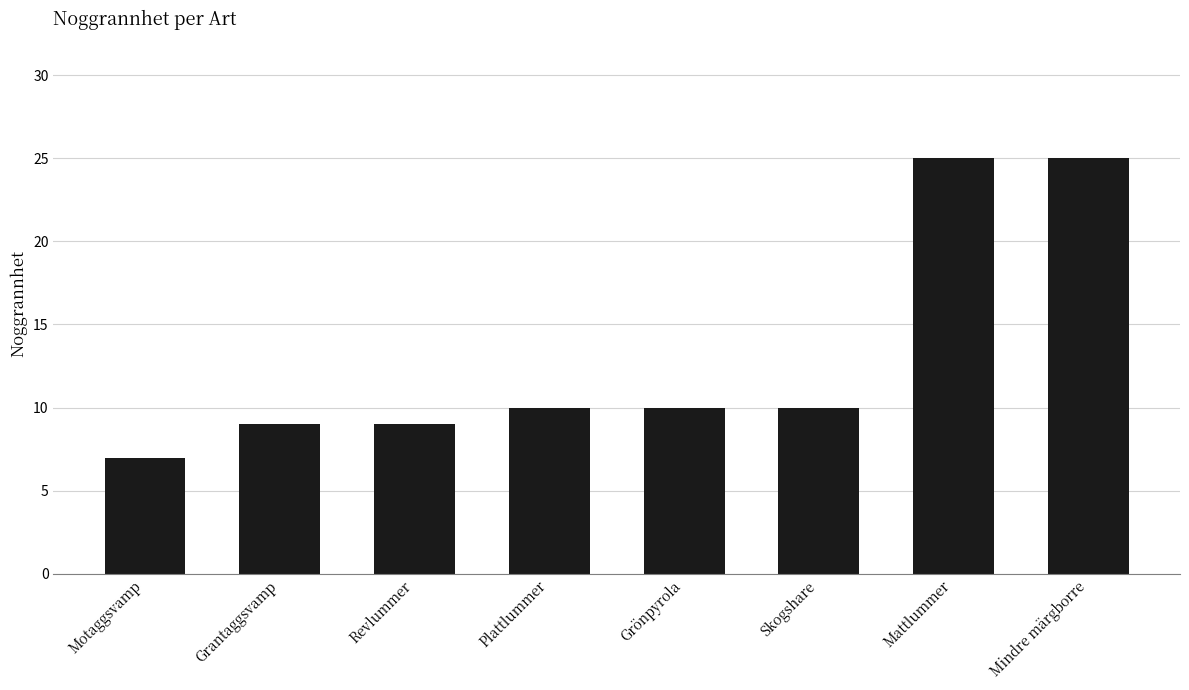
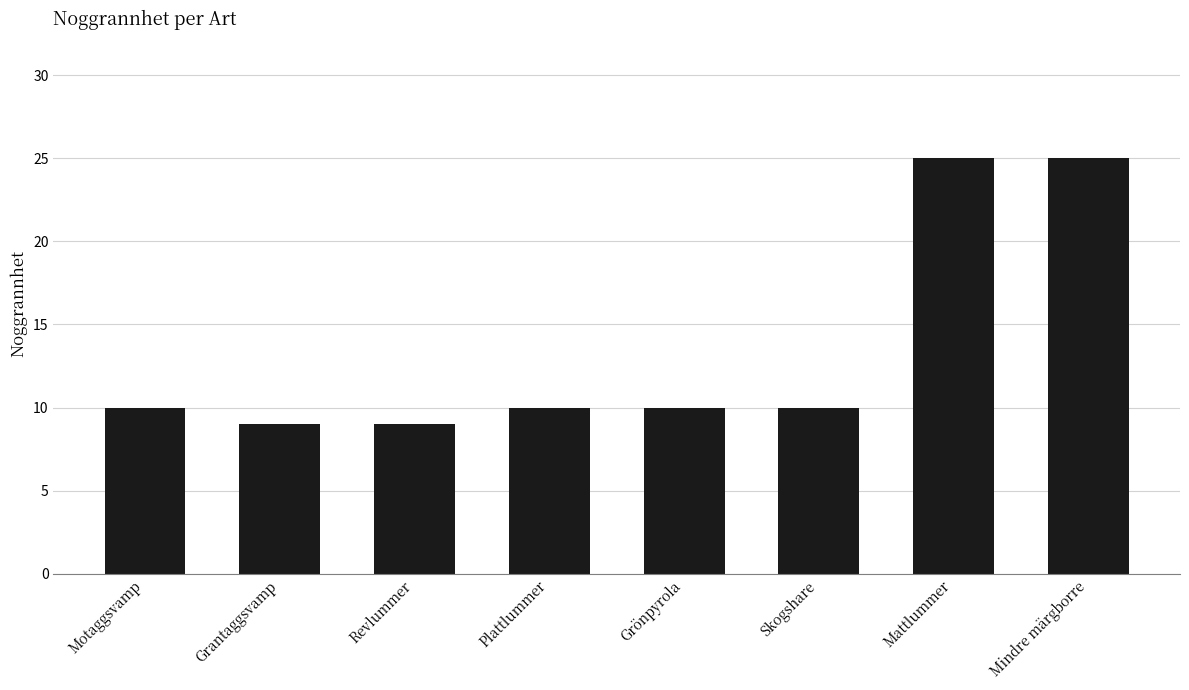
Motaggsvamp: 7 -> 10
